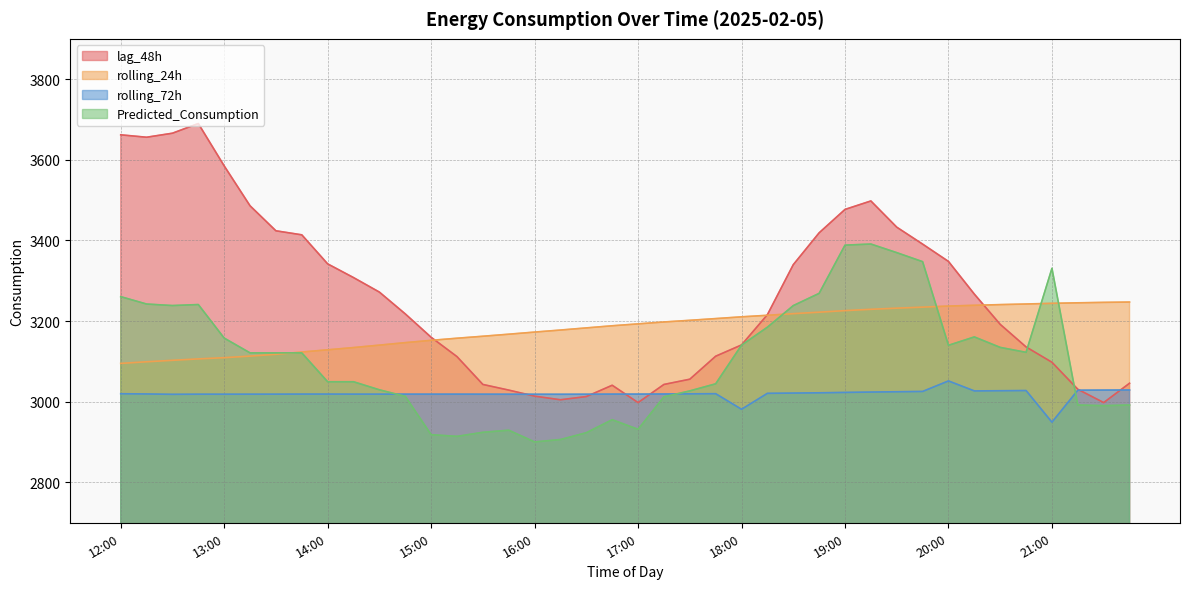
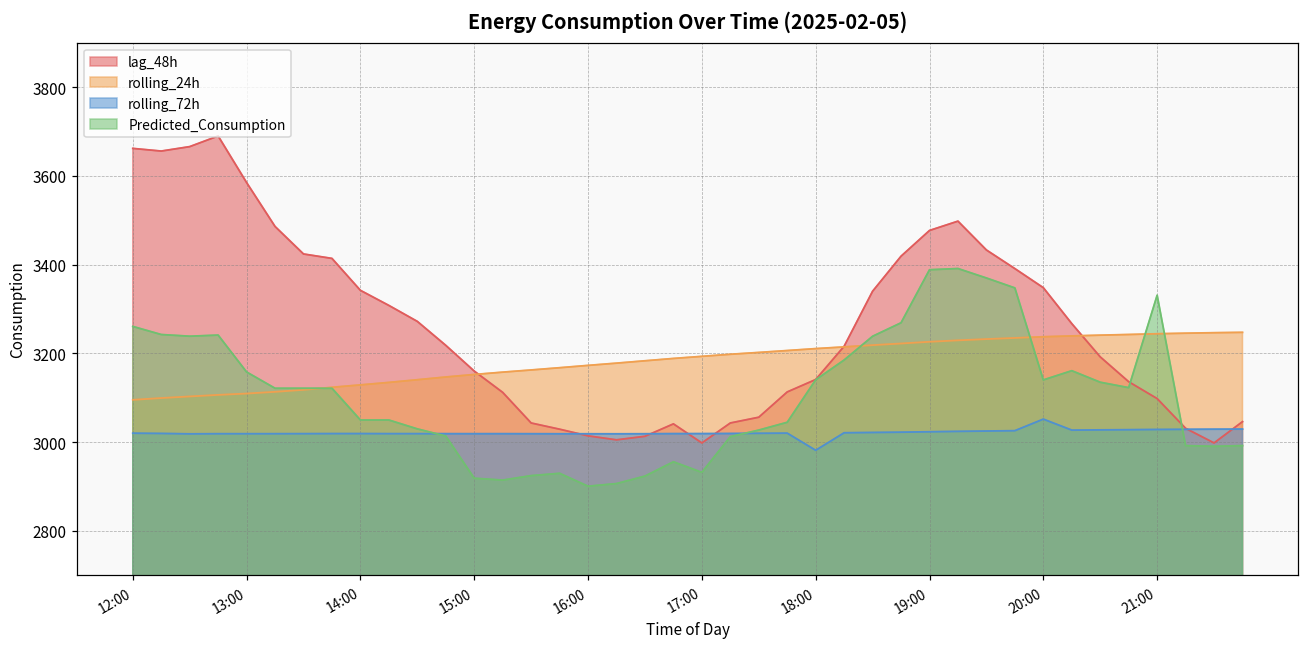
rolling_72h, 21:00: 2950 -> 3030
